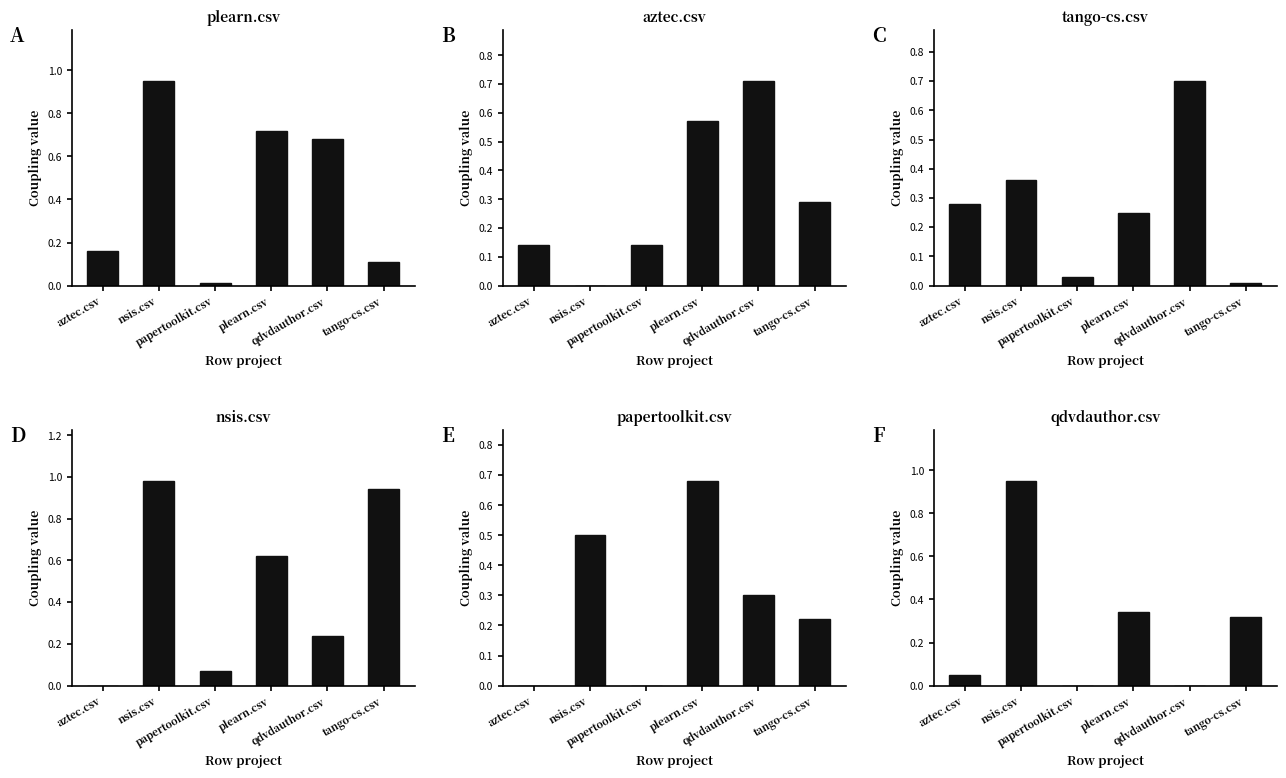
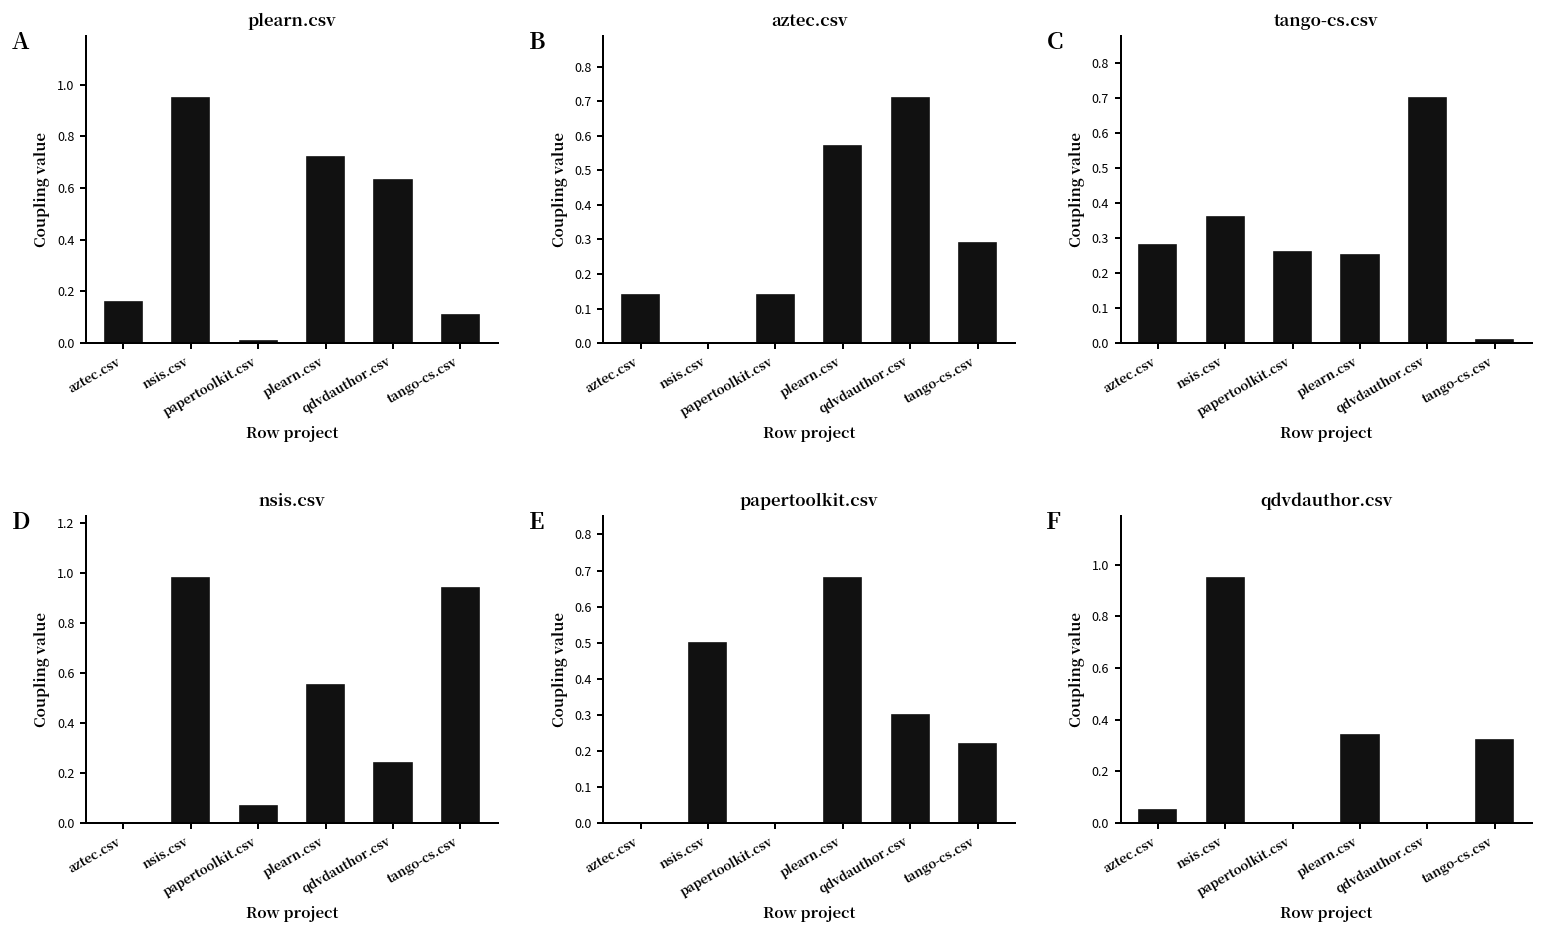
plearn.csv, qdvdauthor.csv: 0.68 -> 0.63
tango-cs.csv, papertoolkit.csv: 0.03 -> 0.26
nsis.csv, plearn.csv: 0.62 -> 0.55
